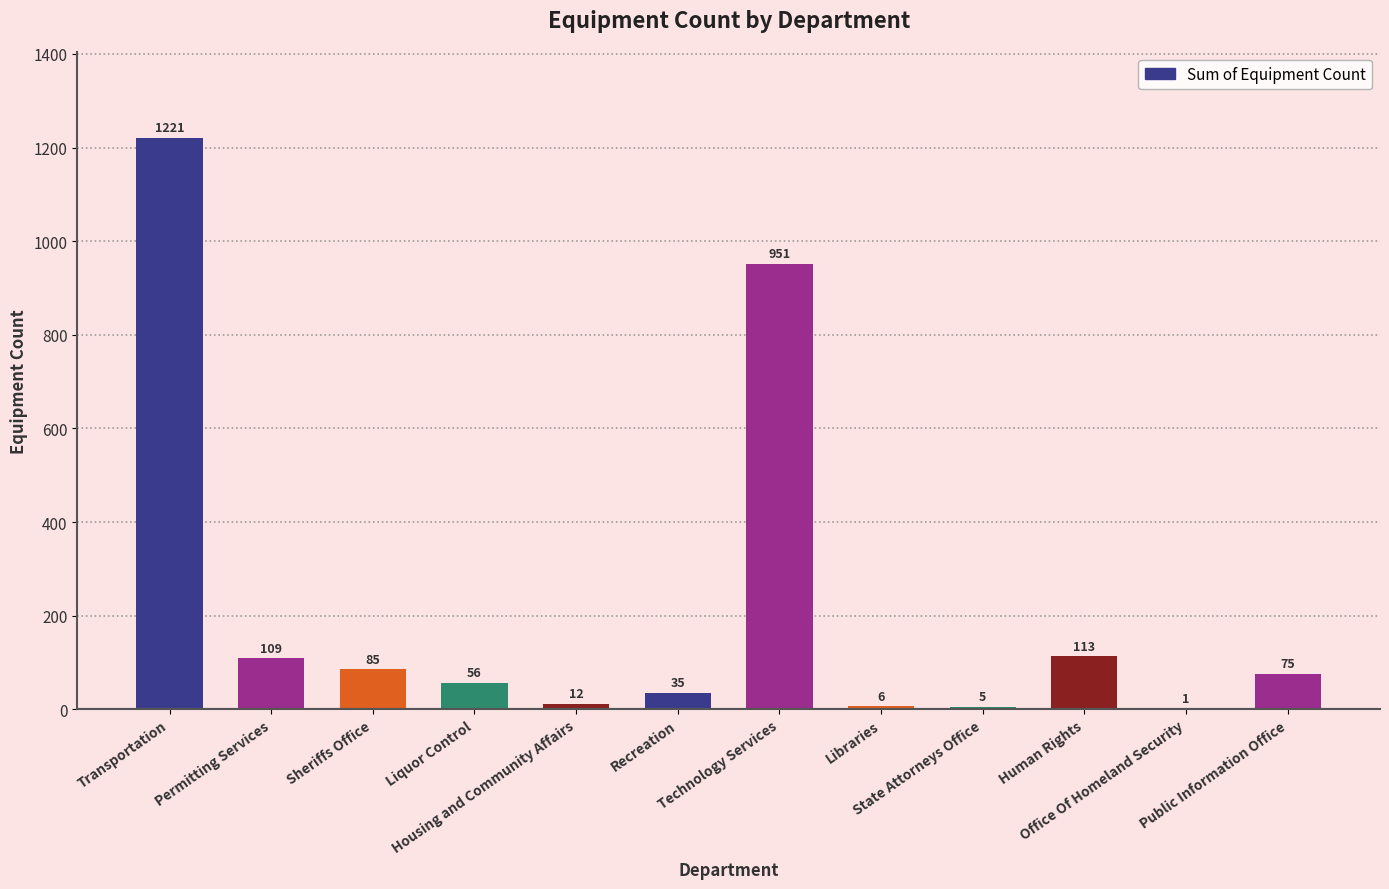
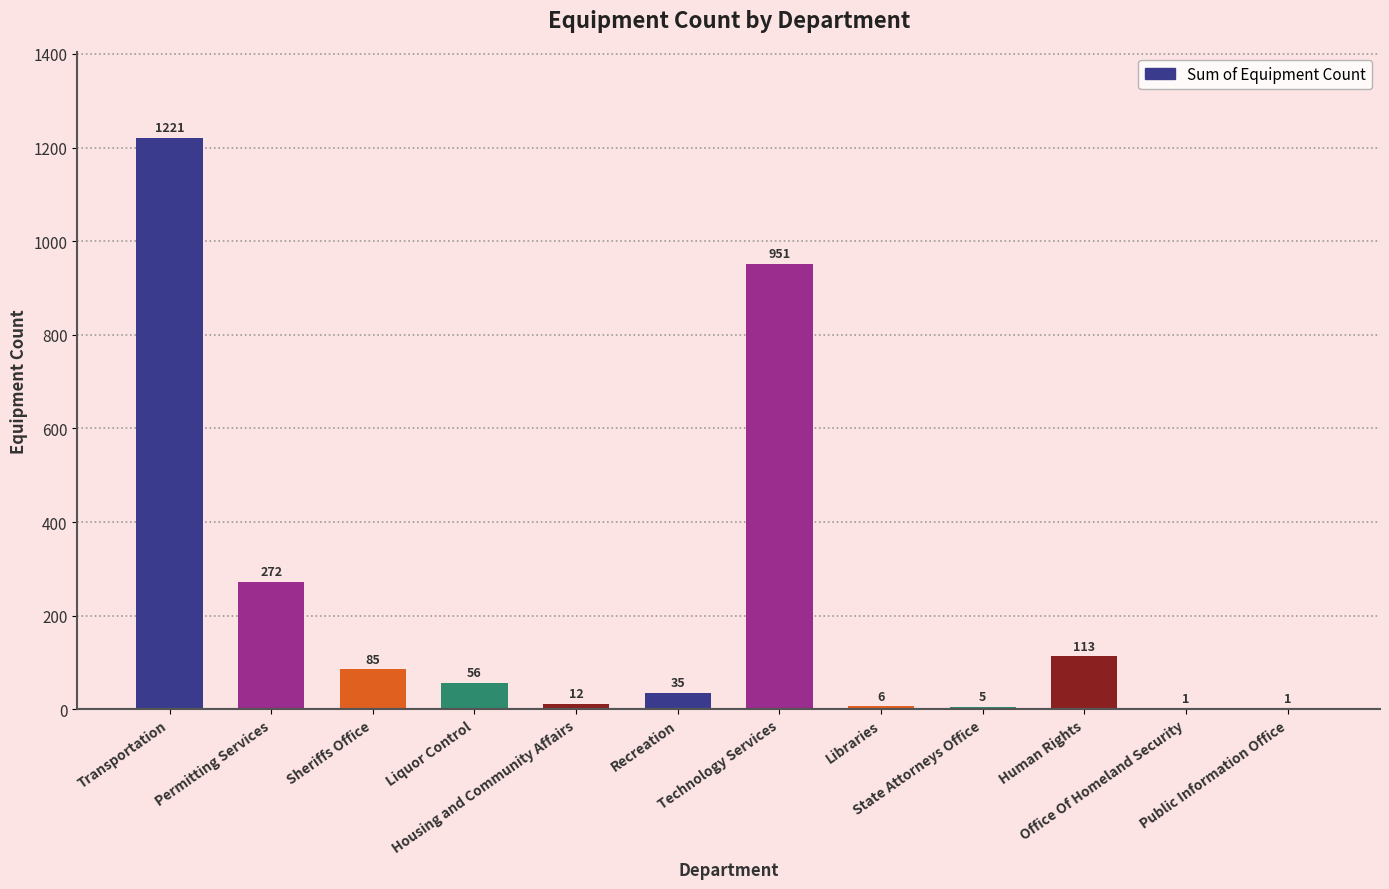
Permitting Services: 109 -> 272
Public Information Office: 75 -> 1
